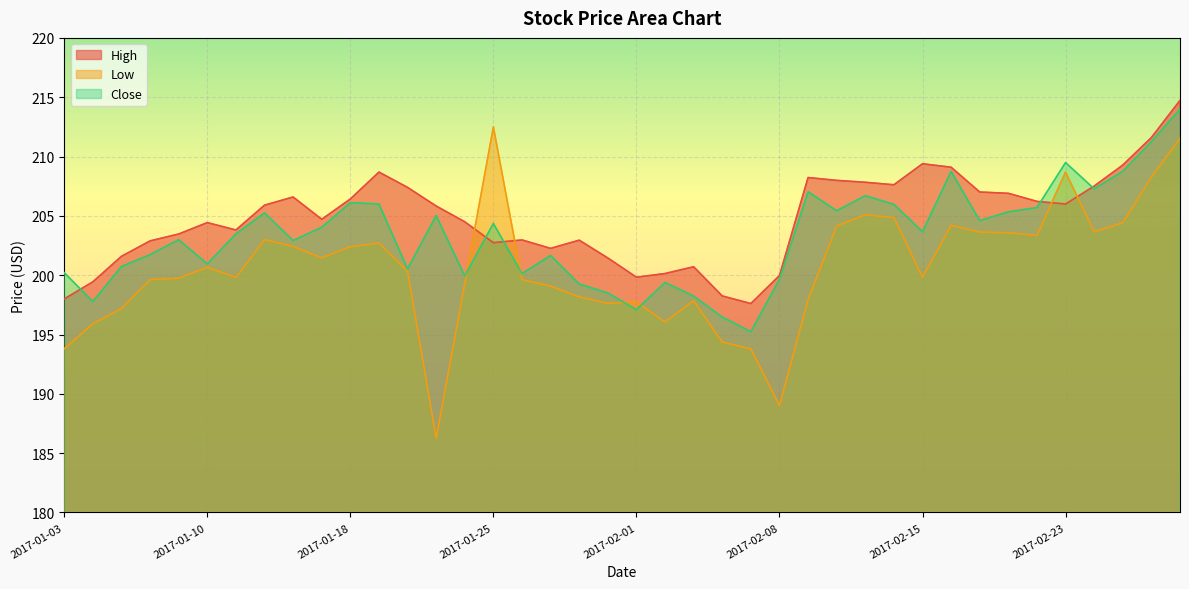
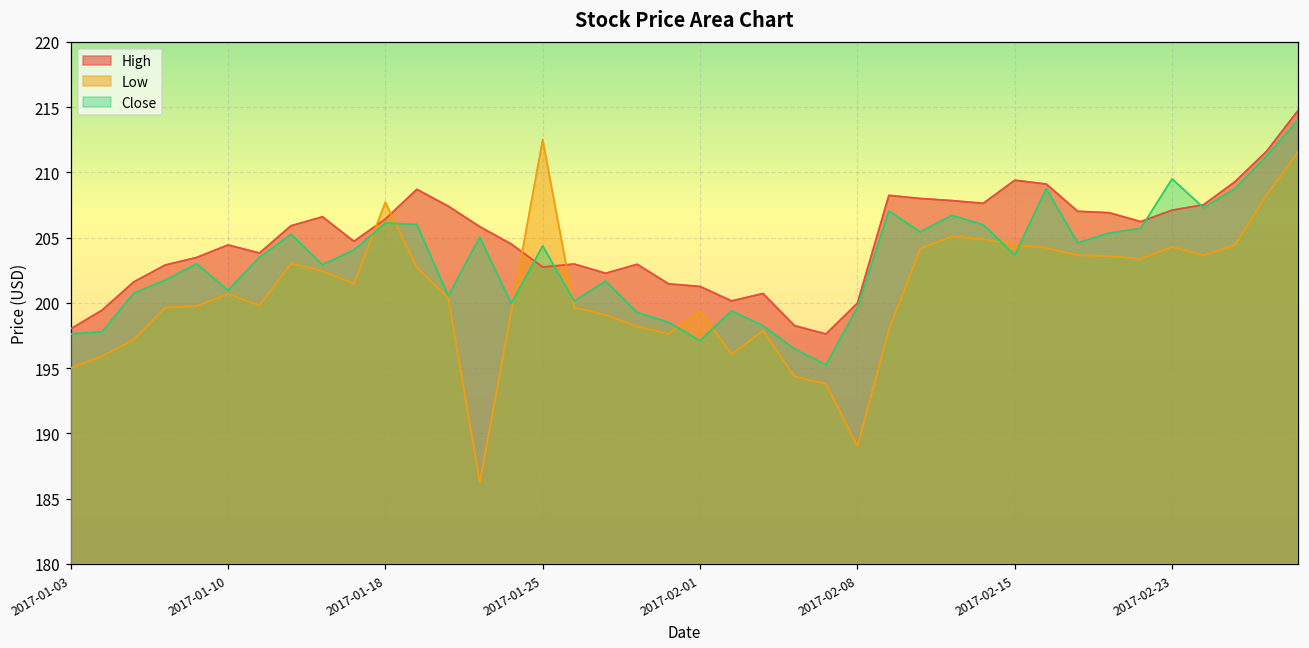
Low, 2017-01-03: 193.8 -> 195.0
Close, 2017-01-03: 200.2 -> 197.6
Low, 2017-01-18: 202.4 -> 207.7
High, 2017-02-01: 199.8 -> 201.3
Low, 2017-02-01: 197.7 -> 199.4
Low, 2017-02-15: 199.8 -> 204.4
High, 2017-02-23: 206.0 -> 207.1
Low, 2017-02-23: 208.7 -> 204.3
